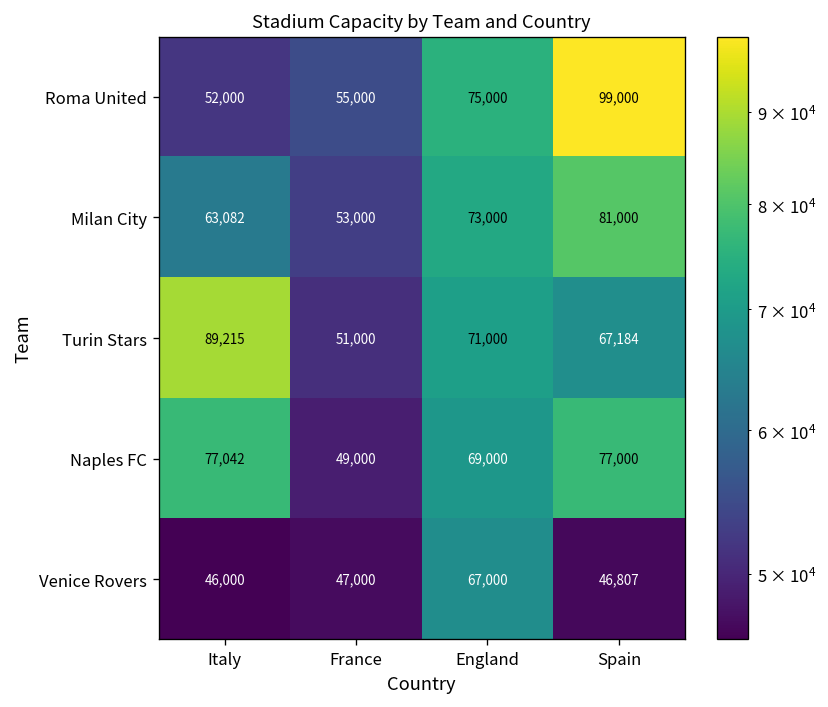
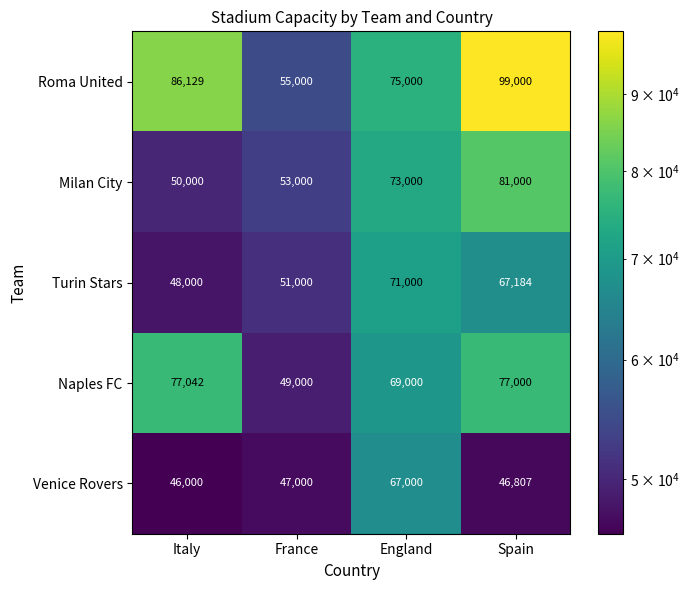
Roma United, Italy: 52,000 -> 86,129
Milan City, Italy: 63,082 -> 50,000
Turin Stars, Italy: 89,215 -> 48,000
